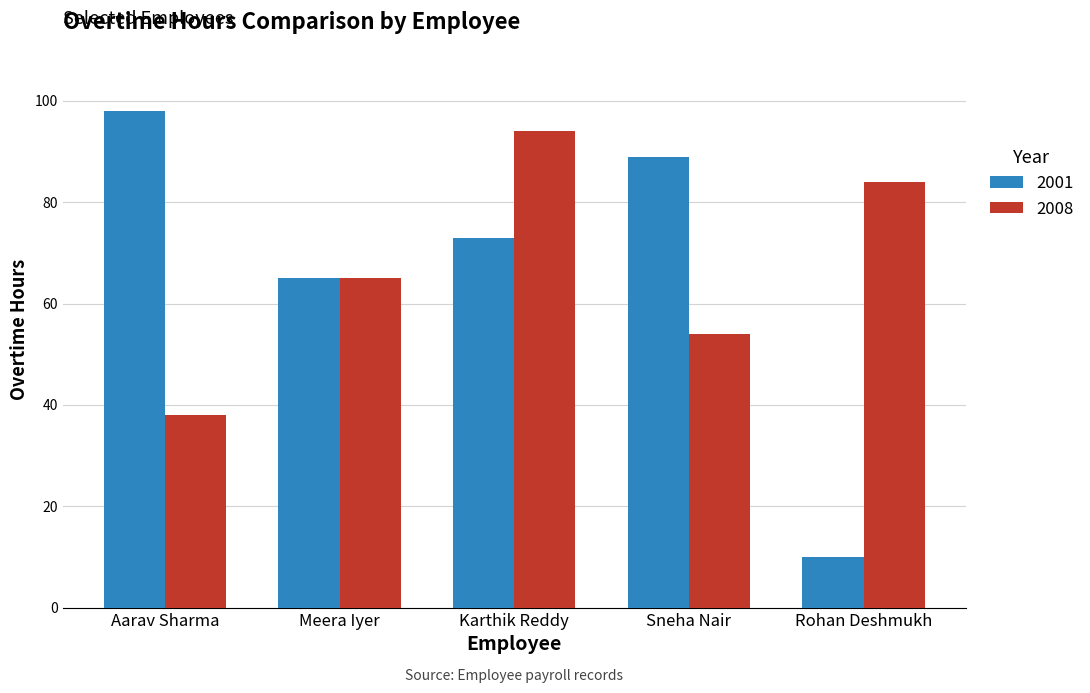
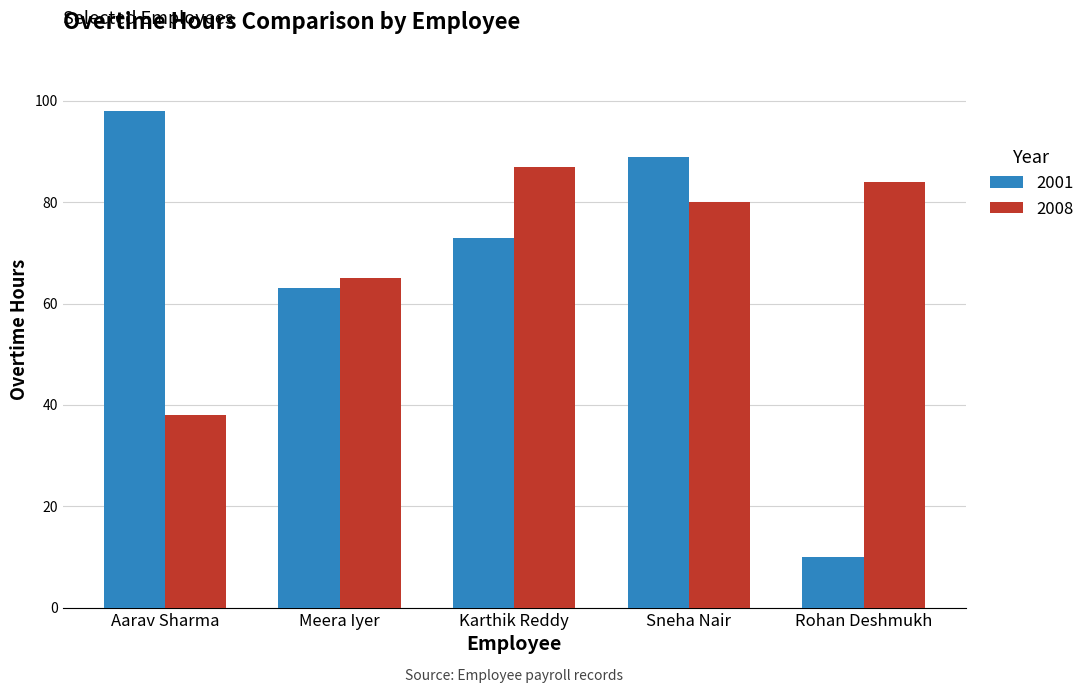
2001, Meera Iyer: 65 -> 63
2008, Karthik Reddy: 94 -> 87
2008, Sneha Nair: 54 -> 80
